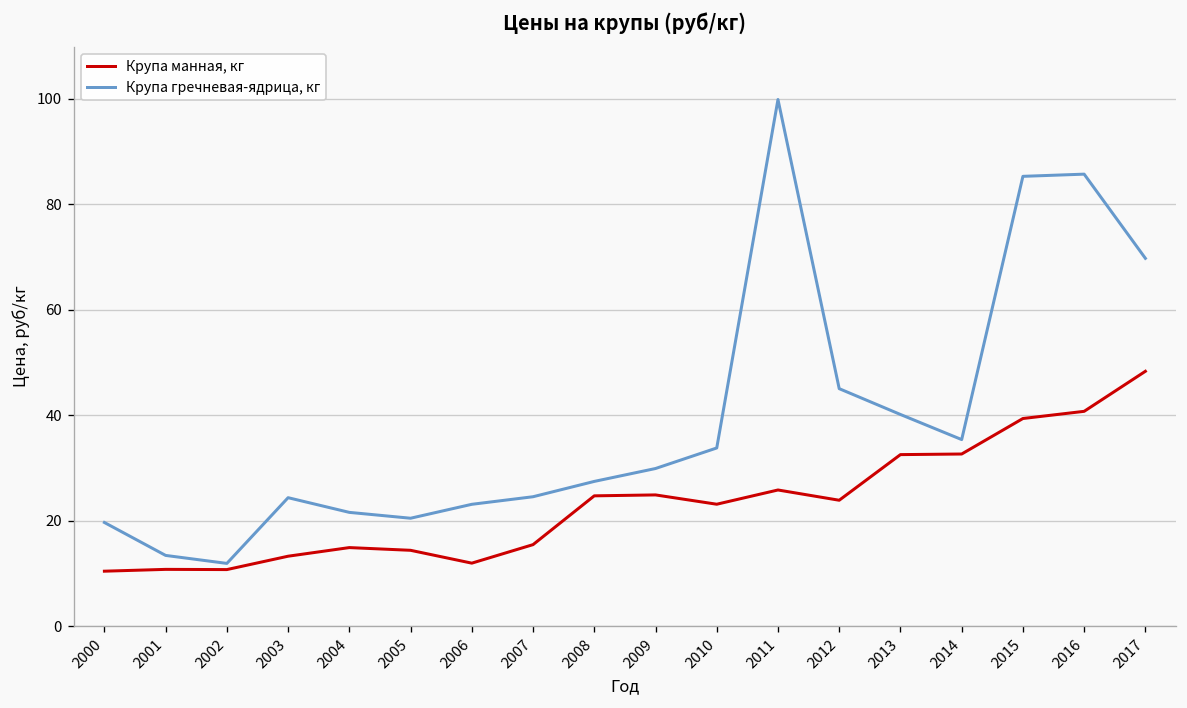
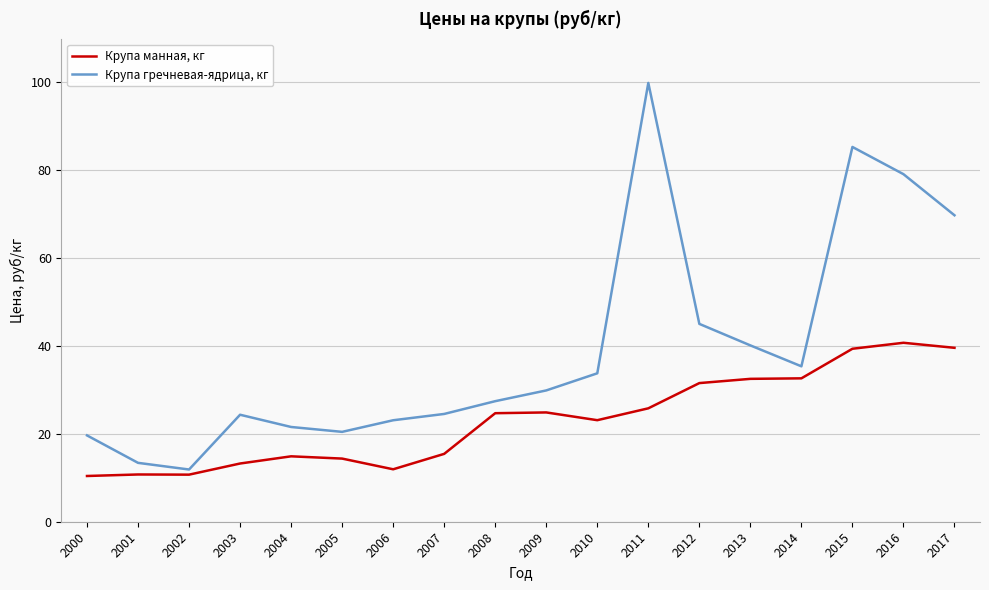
Крупа манная, кг, 2012: 24 -> 32
Крупа гречневая-ядрица, кг, 2016: 86 -> 79
Крупа манная, кг, 2017: 48 -> 40
